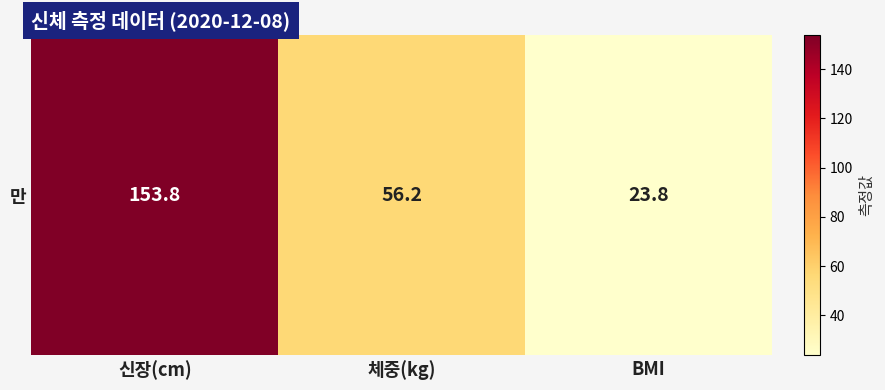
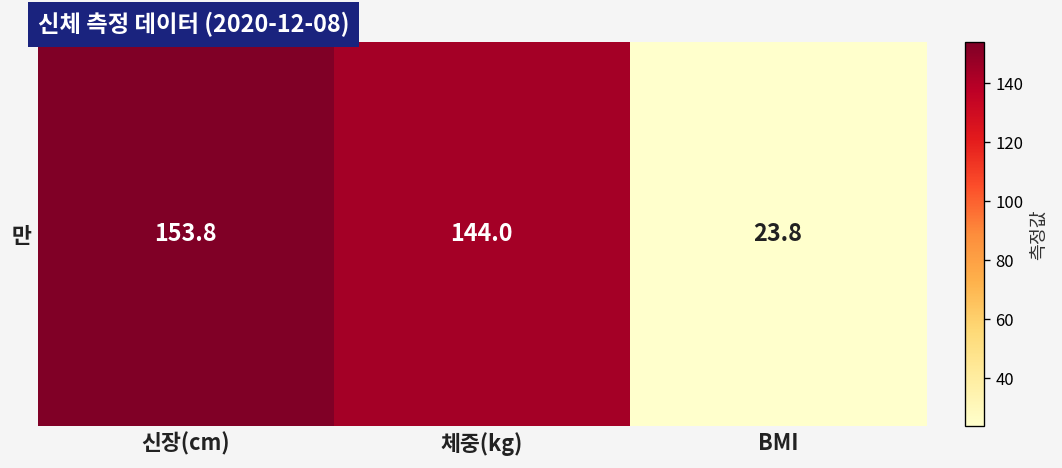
만, 체중(kg): 56.2 -> 144.0
